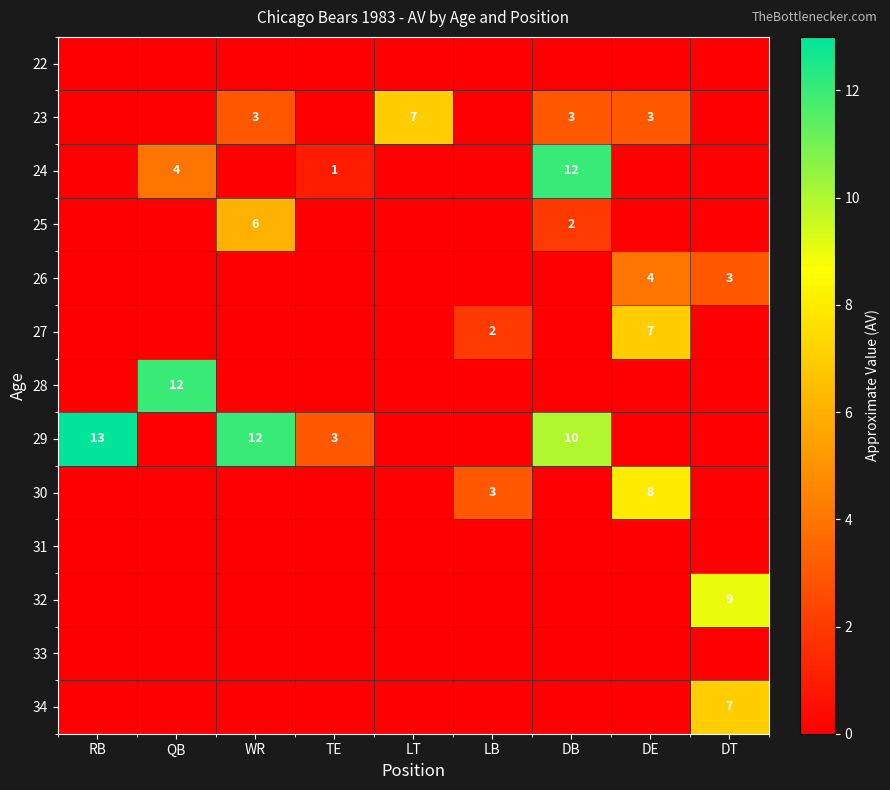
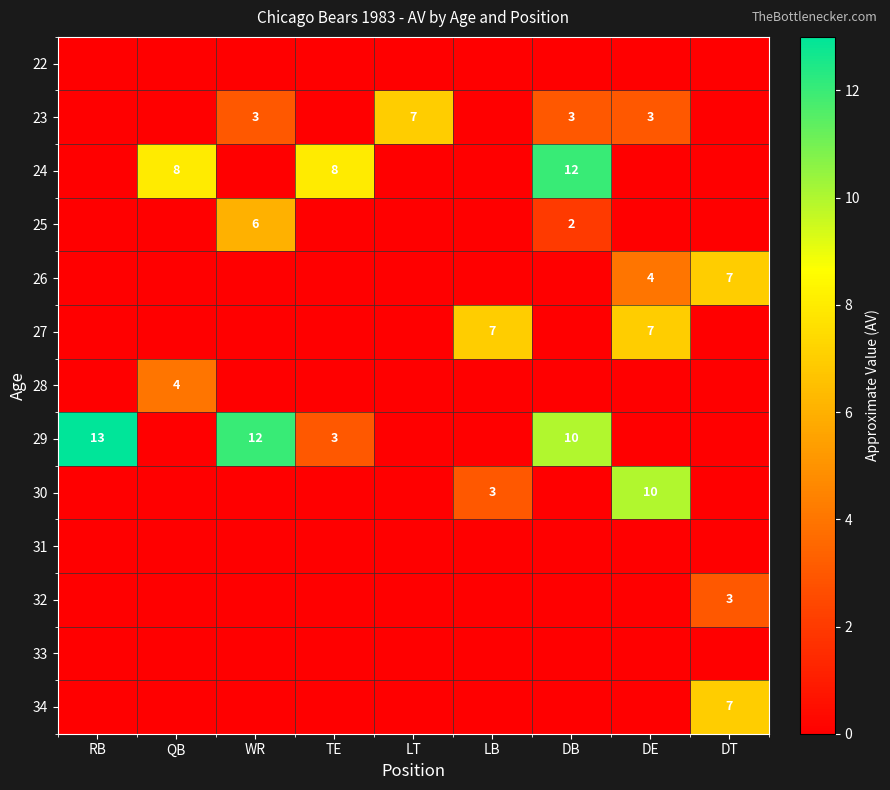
24, QB: 4 -> 8
24, TE: 1 -> 8
26, DT: 3 -> 7
27, LB: 2 -> 7
28, QB: 12 -> 4
30, DE: 8 -> 10
32, DT: 9 -> 3
